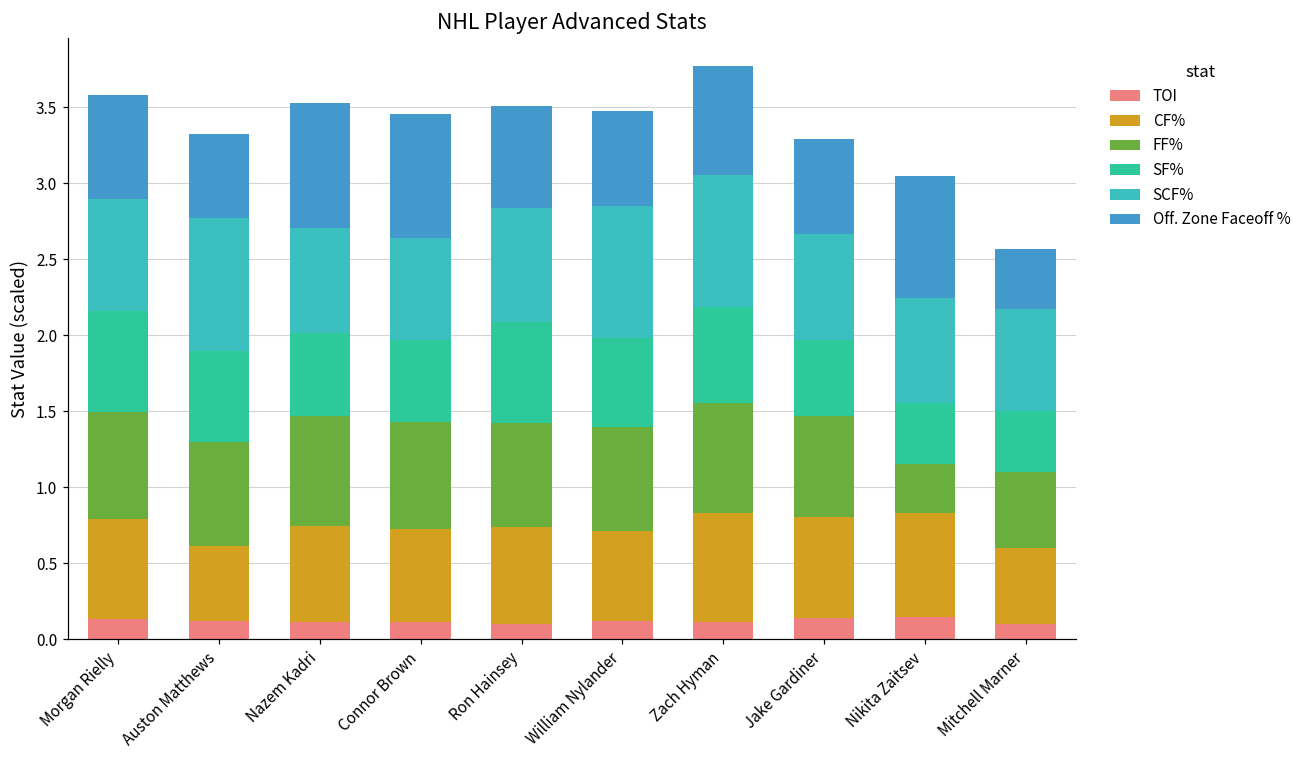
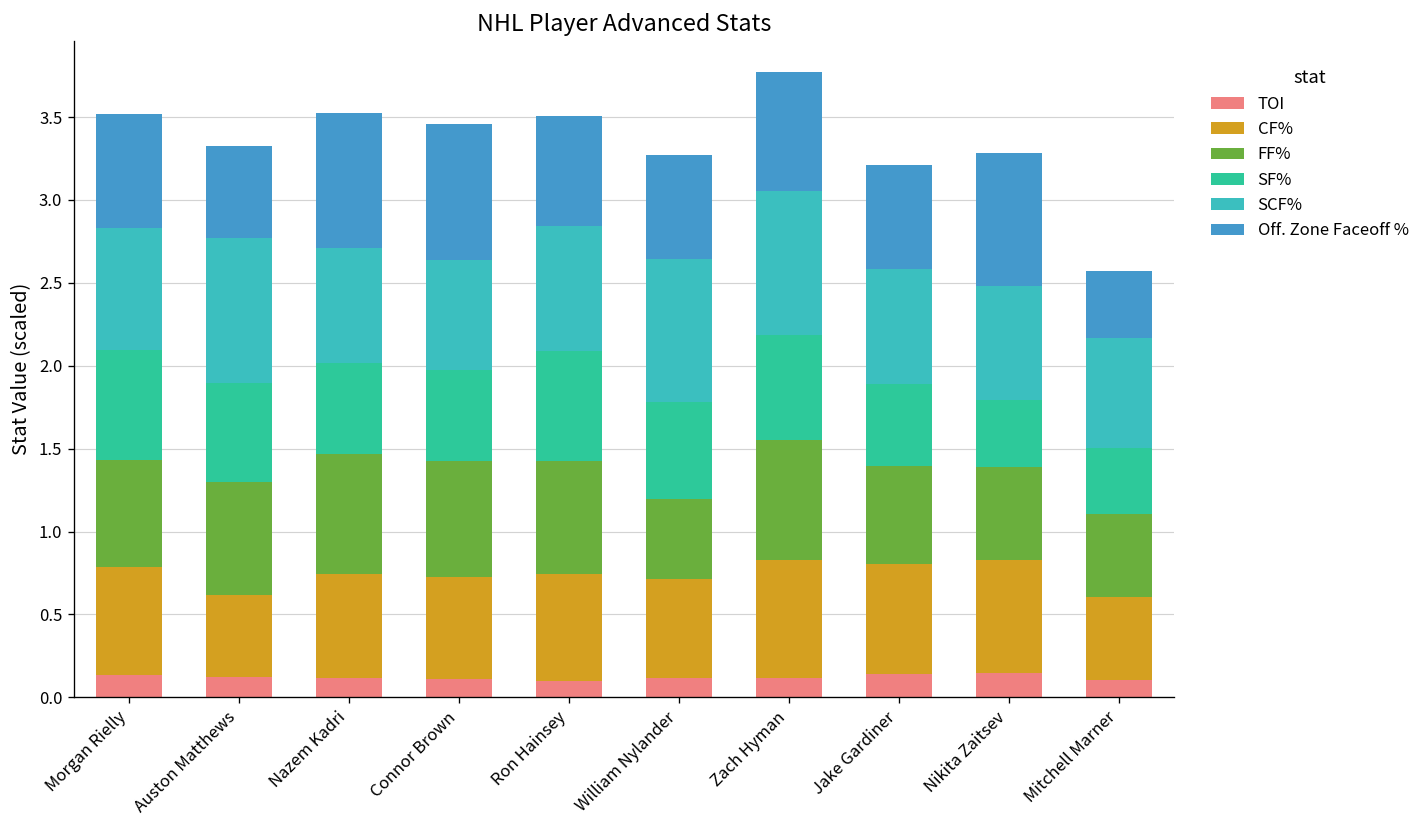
FF%, Morgan Rielly: 0.71 -> 0.64
FF%, William Nylander: 0.68 -> 0.48
FF%, Jake Gardiner: 0.67 -> 0.59
FF%, Nikita Zaitsev: 0.33 -> 0.56
